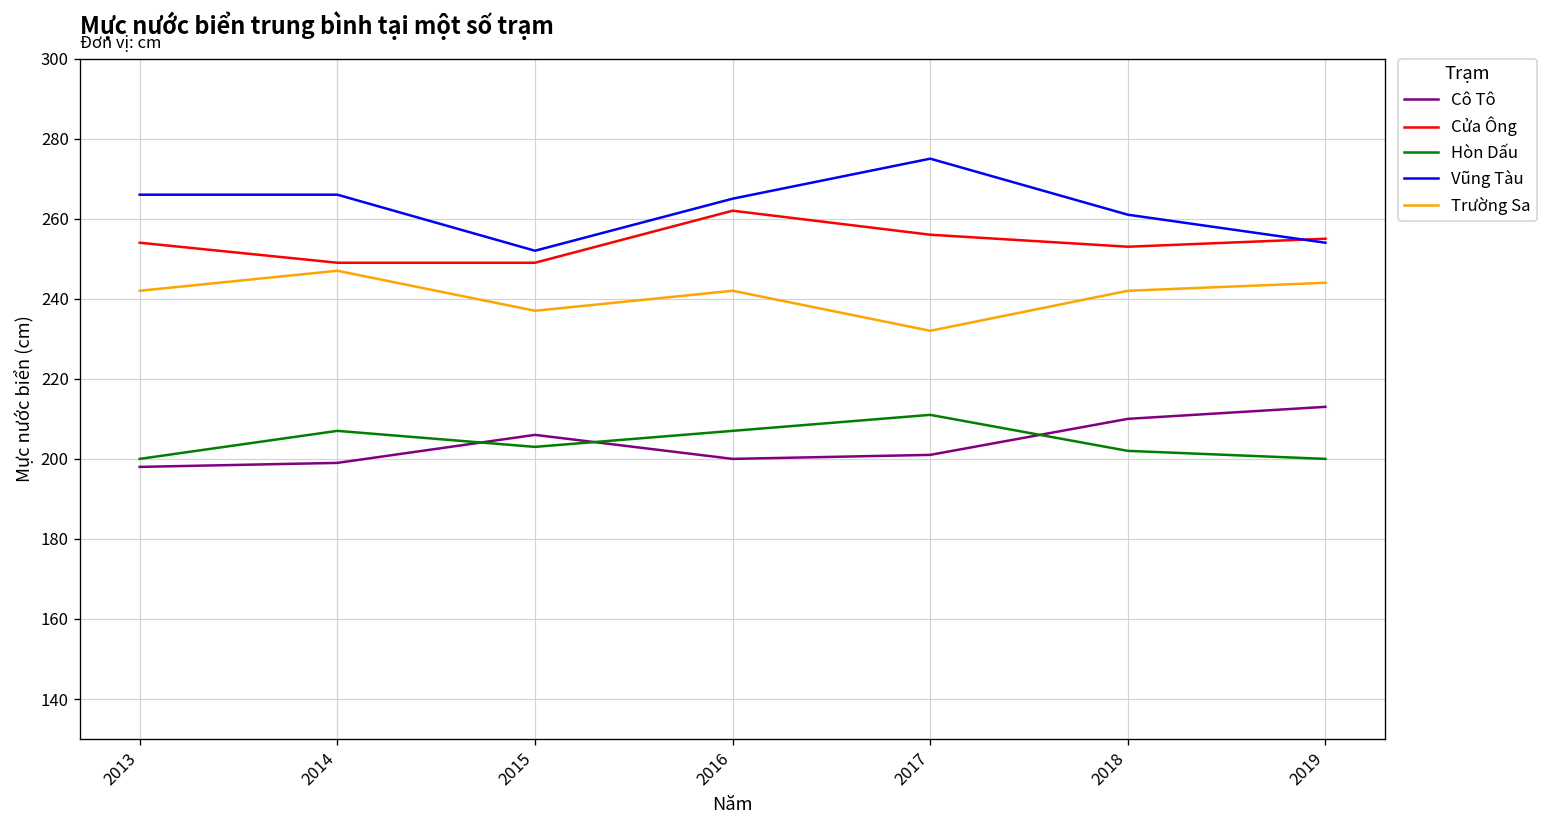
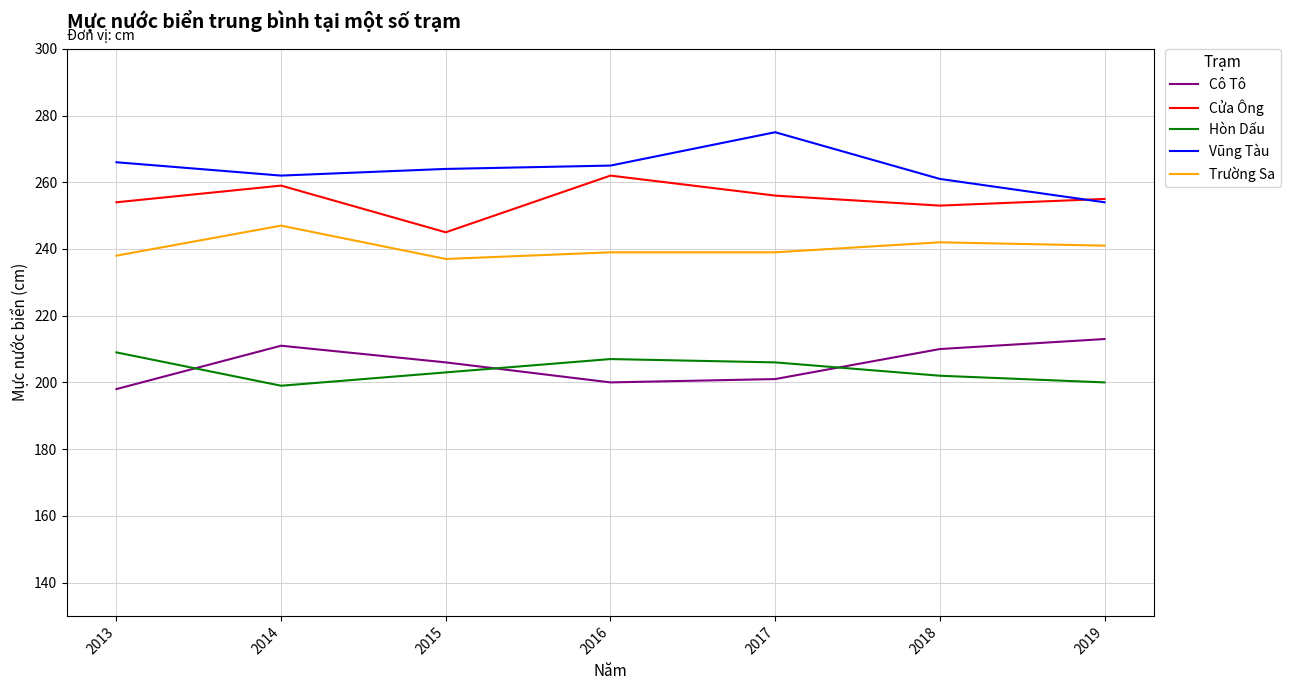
Hòn Dấu, 2013: 200 -> 209
Trường Sa, 2013: 242 -> 238
Cô Tô, 2014: 199 -> 211
Cửa Ông, 2014: 249 -> 259
Hòn Dấu, 2014: 207 -> 199
Vũng Tàu, 2014: 266 -> 262
Cửa Ông, 2015: 249 -> 245
Vũng Tàu, 2015: 252 -> 264
Trường Sa, 2016: 242 -> 239
Hòn Dấu, 2017: 211 -> 206
Trường Sa, 2017: 232 -> 239
Trường Sa, 2019: 244 -> 241
